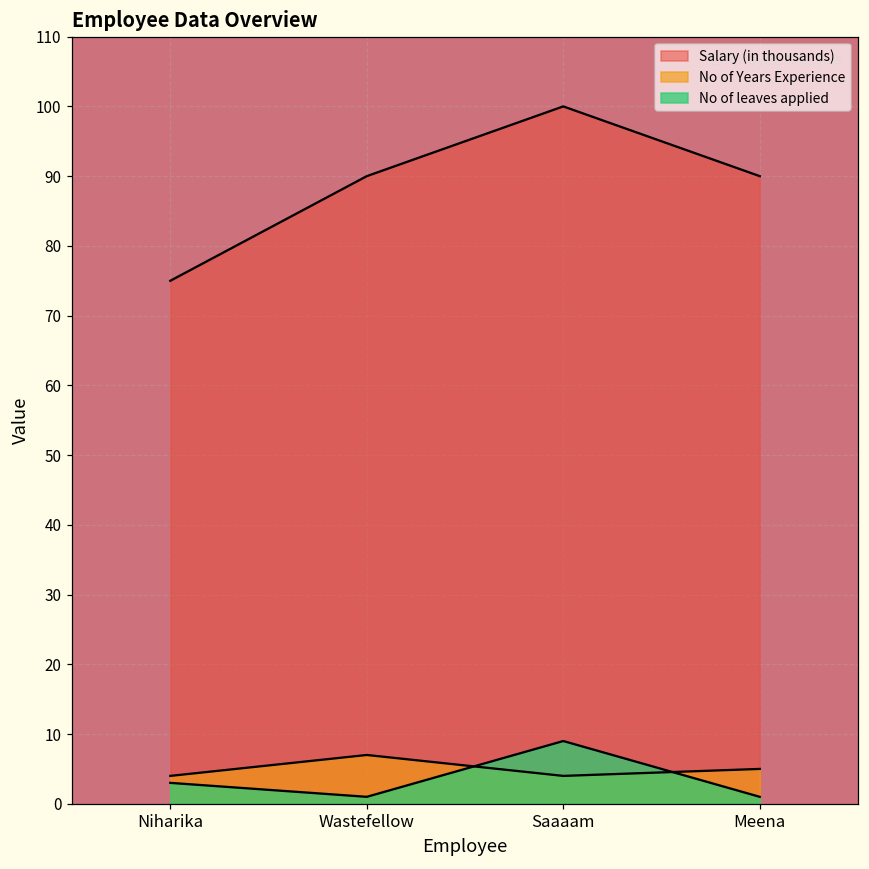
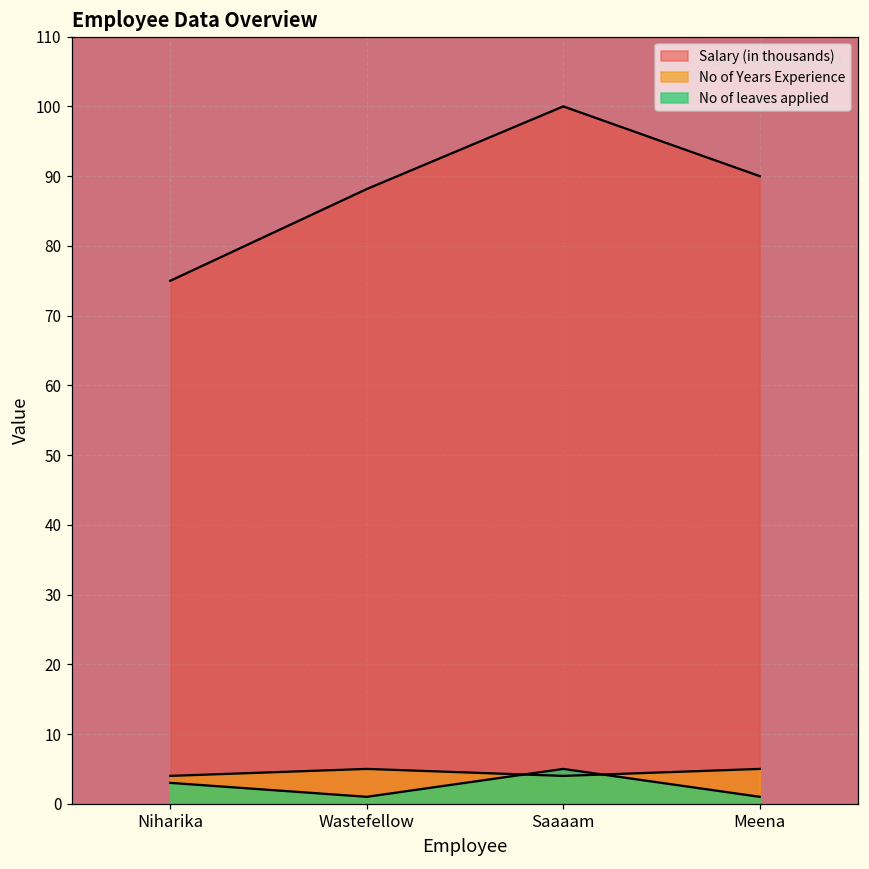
Salary (in thousands), Wastefellow: 90 -> 88
No of Years Experience, Wastefellow: 7 -> 5
No of leaves applied, Saaaam: 9 -> 5
